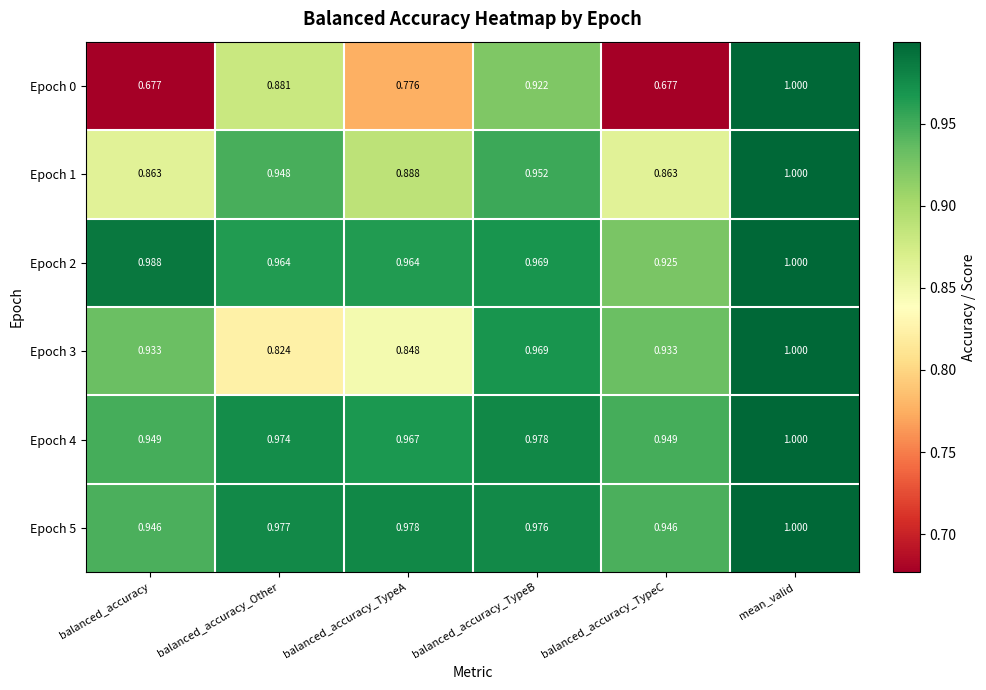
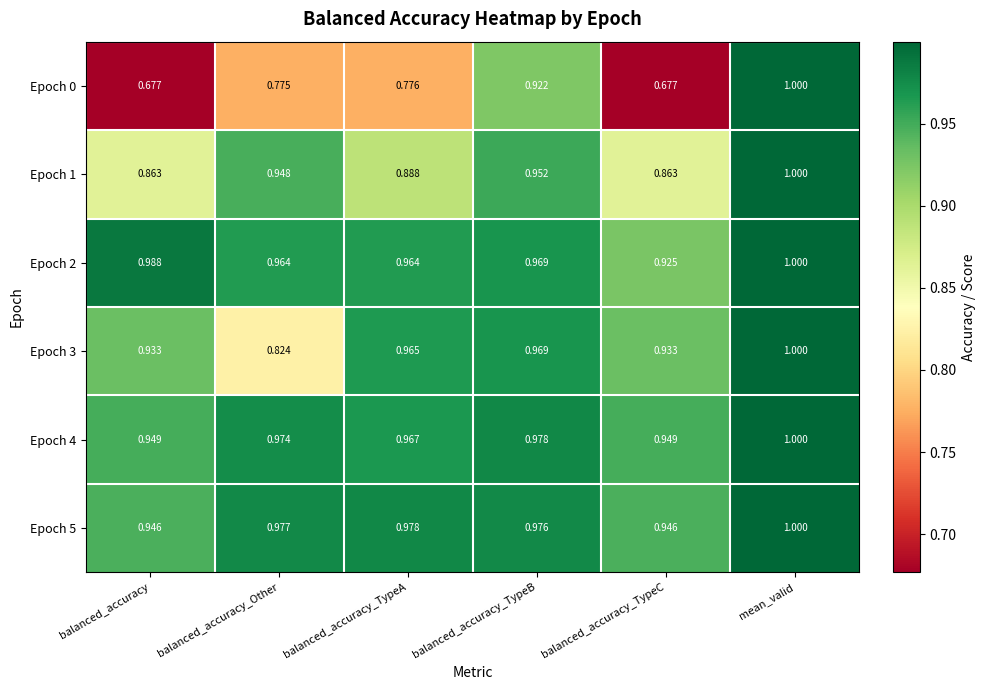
Epoch 0, balanced_accuracy_Other: 0.881 -> 0.775
Epoch 3, balanced_accuracy_TypeA: 0.848 -> 0.965
